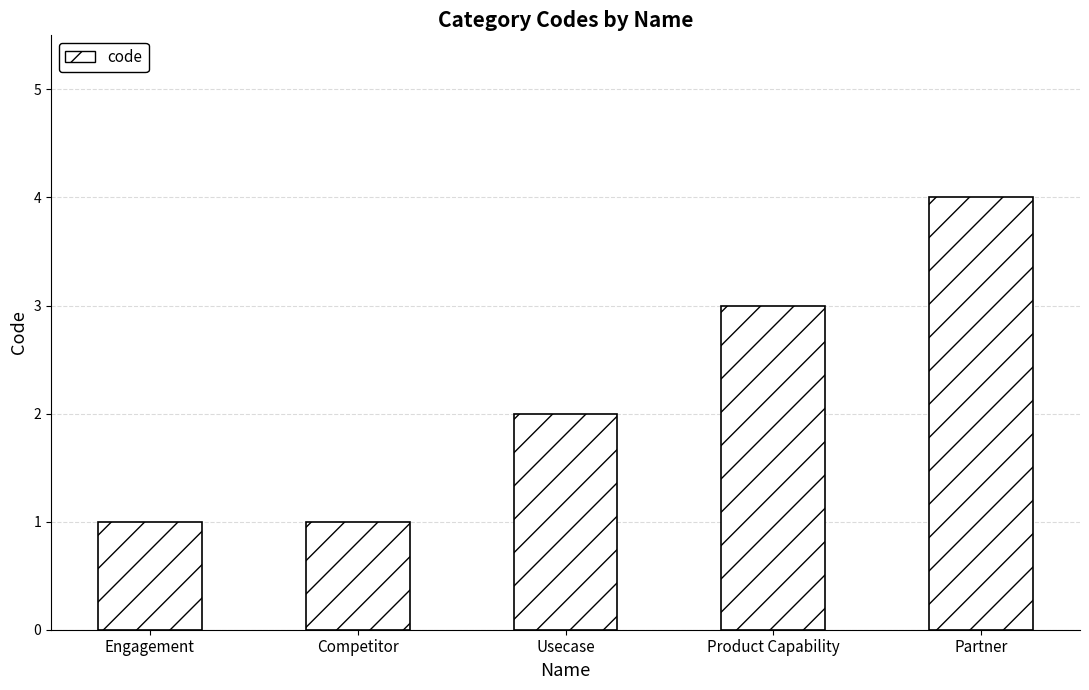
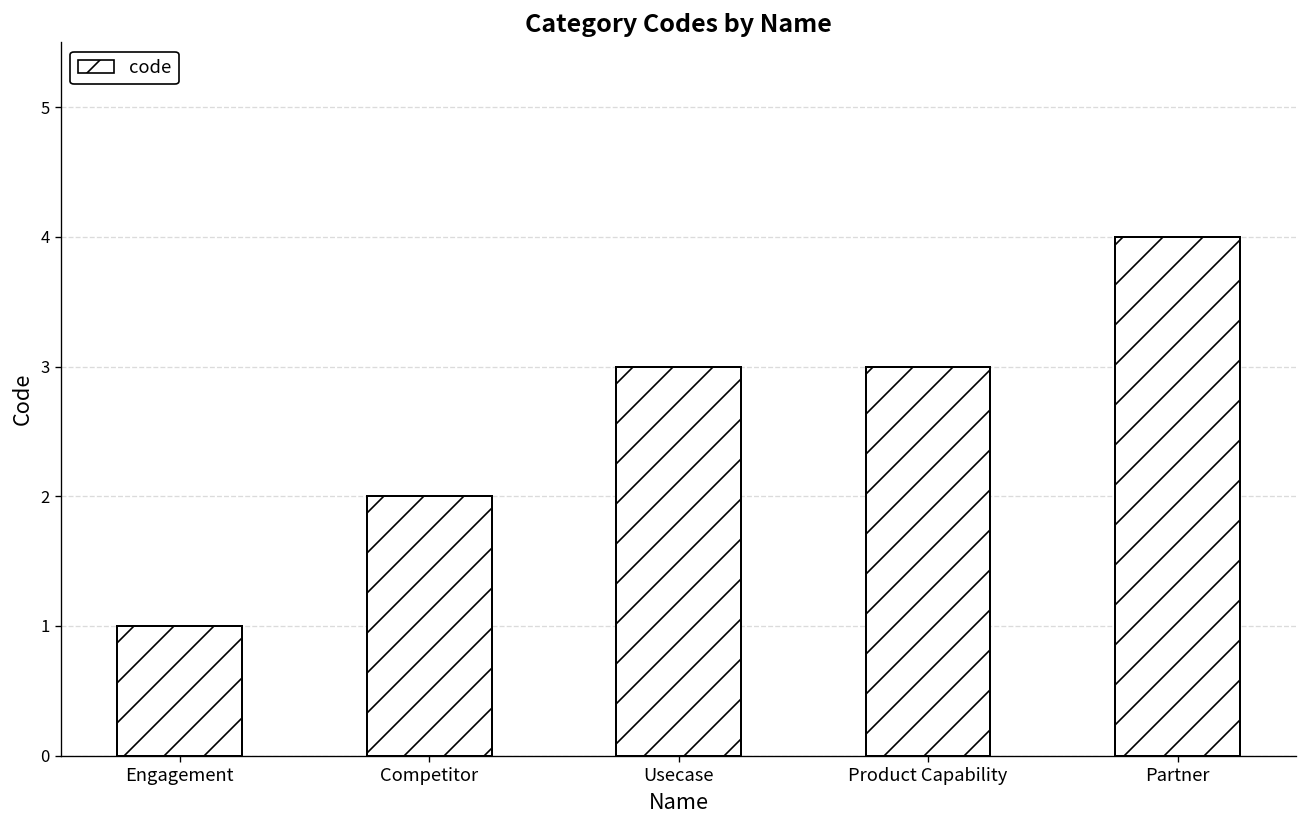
Competitor: 1 -> 2
Usecase: 2 -> 3
